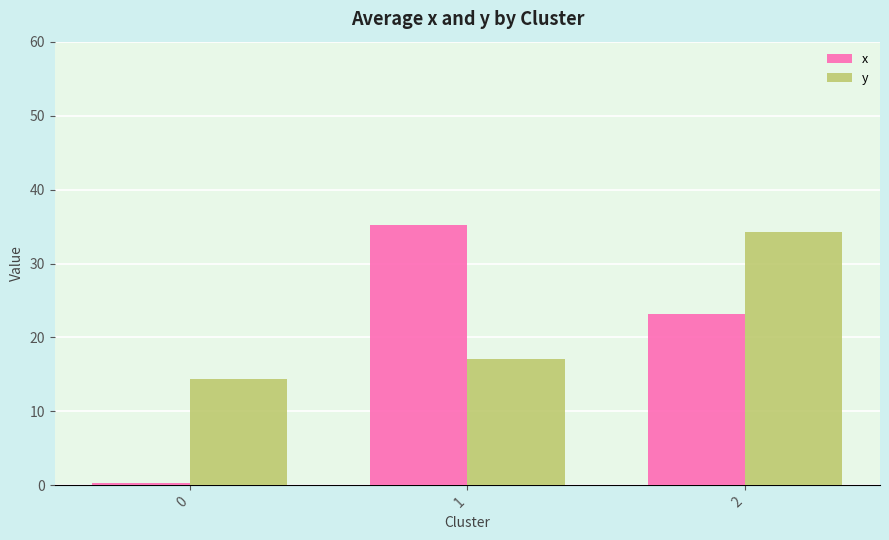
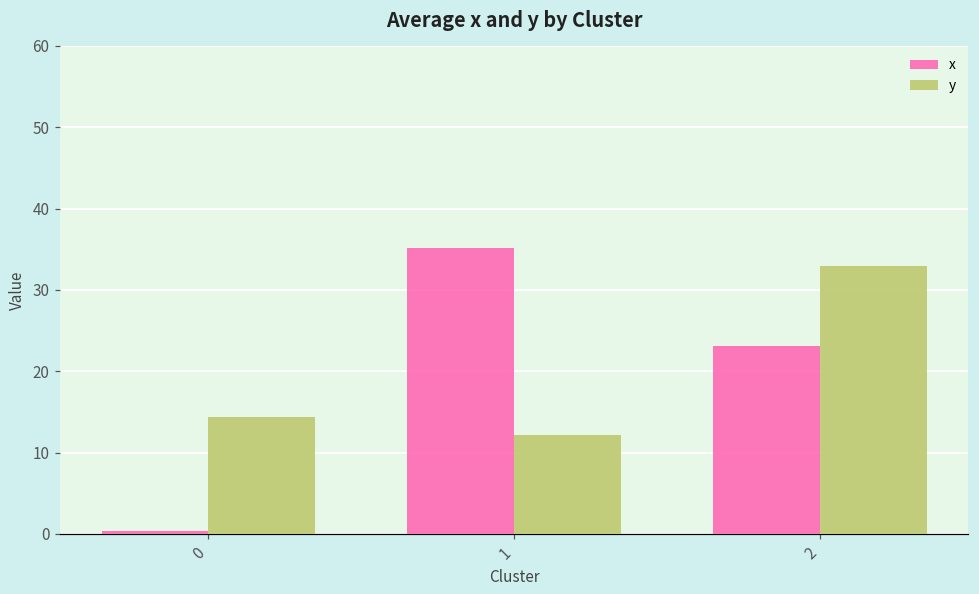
y, 1: 17 -> 12
y, 2: 34 -> 33
